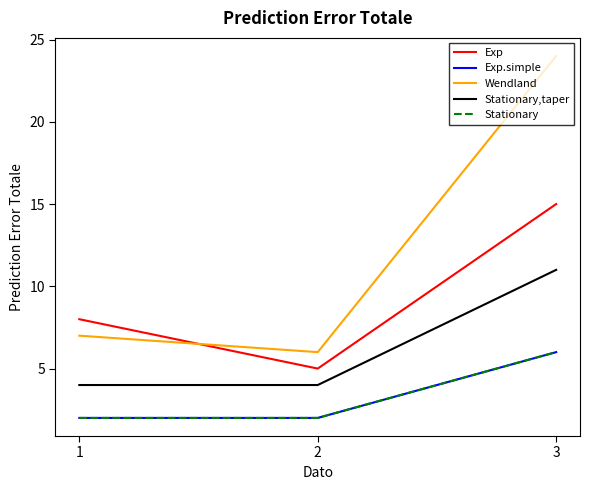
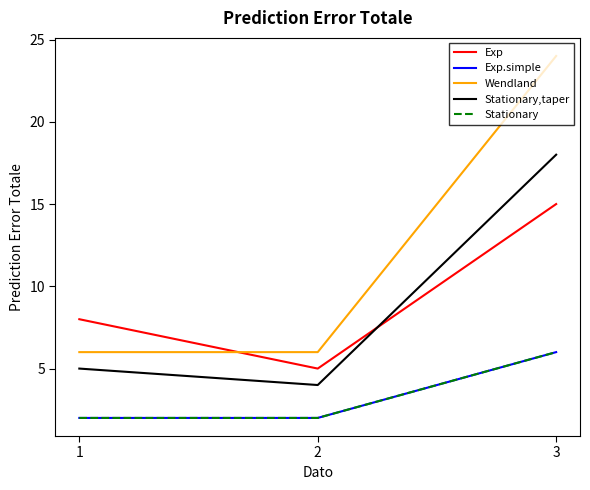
Wendland, 1: 7 -> 6
Stationary,taper, 1: 4 -> 5
Stationary,taper, 3: 11 -> 18
